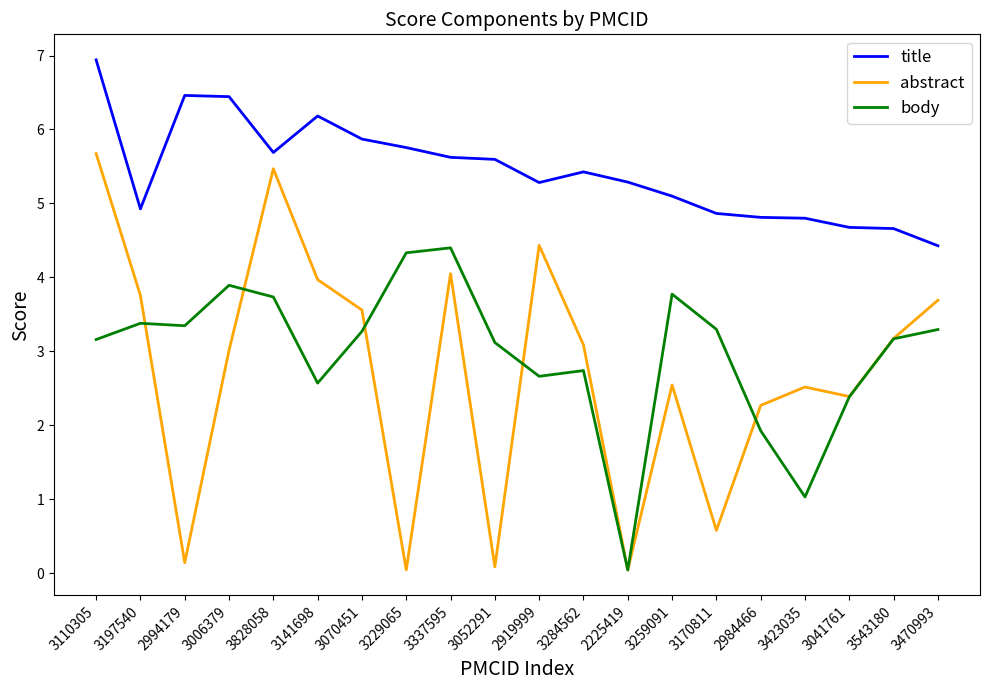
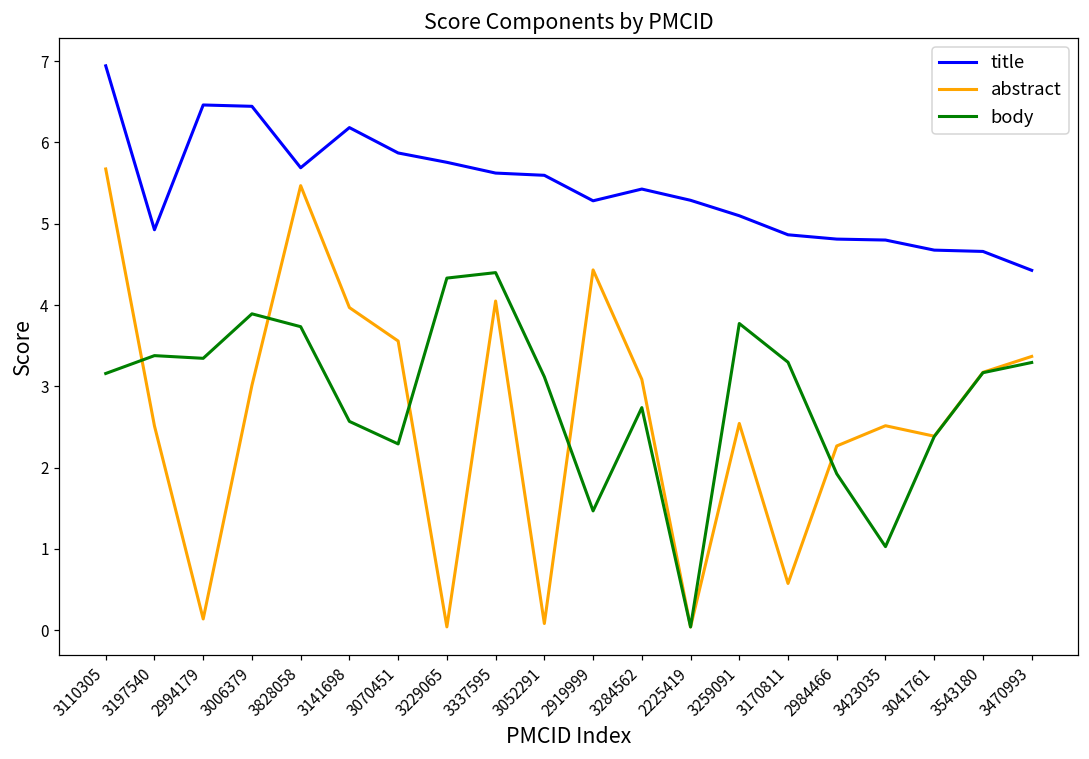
abstract, 3197540: 3.8 -> 2.5
body, 3070451: 3.3 -> 2.3
body, 2919999: 2.7 -> 1.5
abstract, 3470993: 3.7 -> 3.4
